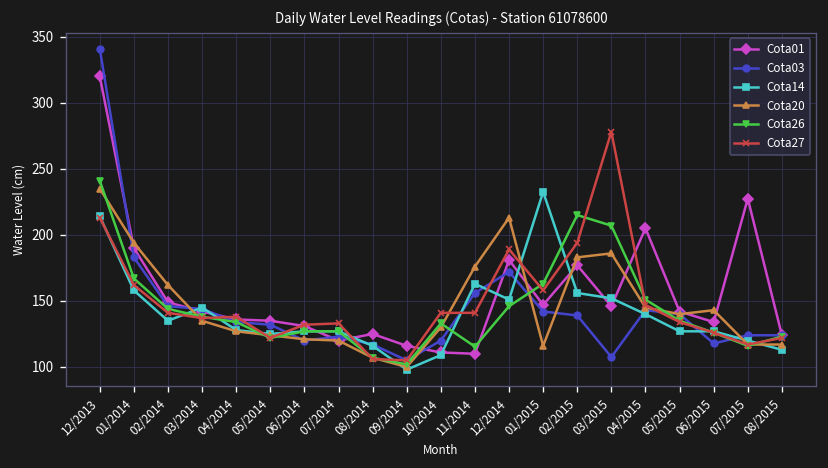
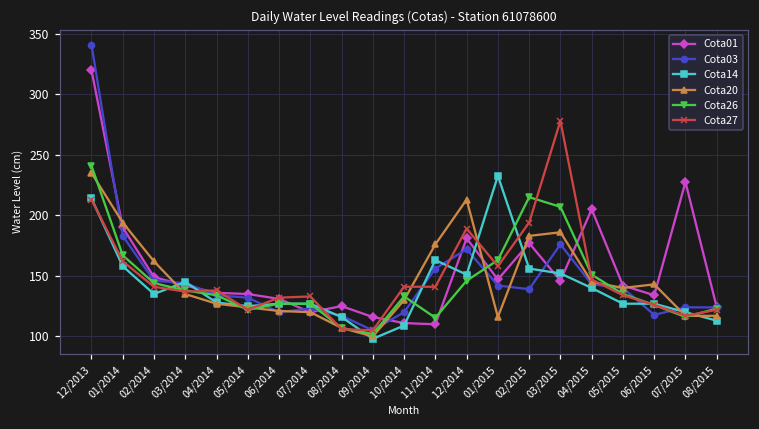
Cota03, 03/2015: 108 -> 176
